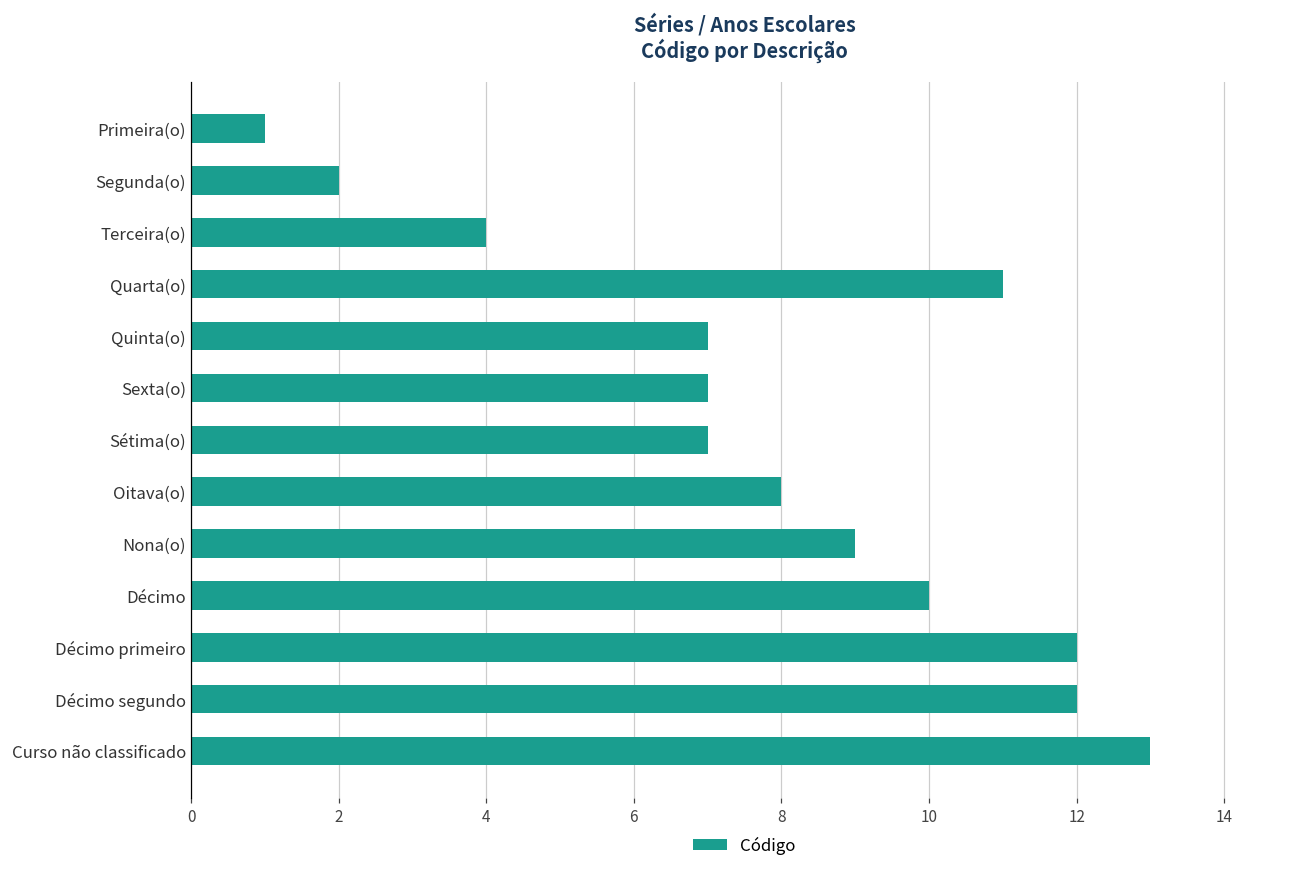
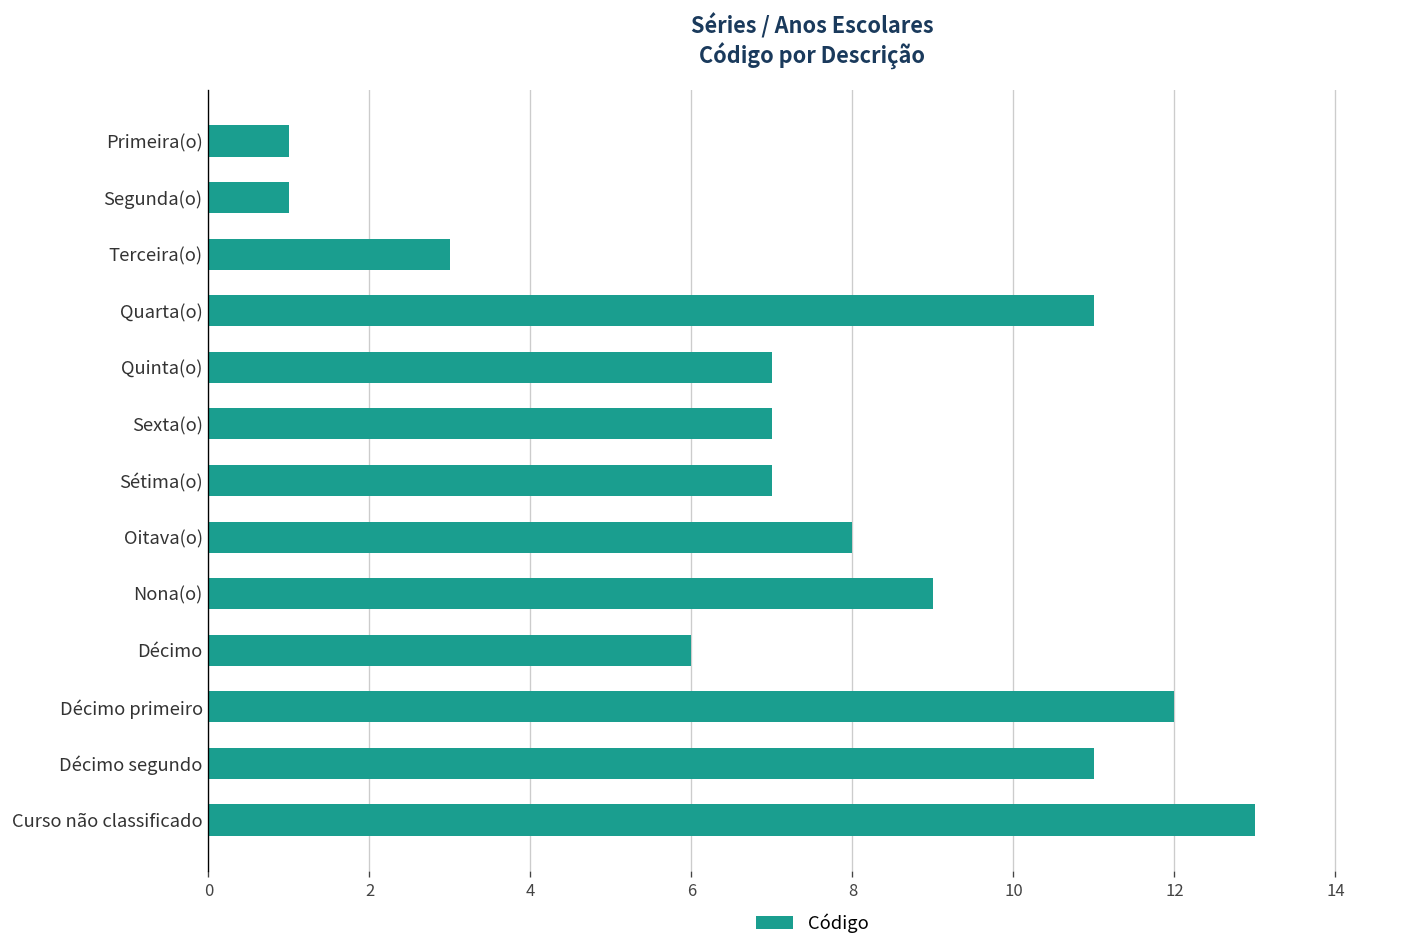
Segunda(o): 2 -> 1
Terceira(o): 4 -> 3
Décimo: 10 -> 6
Décimo segundo: 12 -> 11
